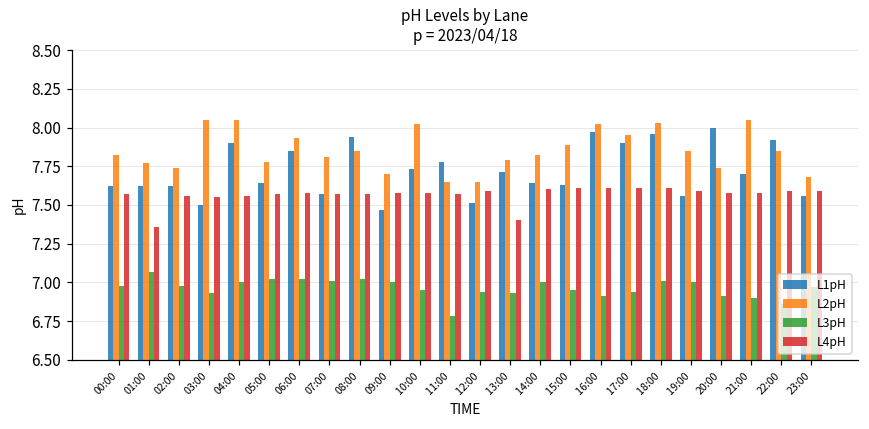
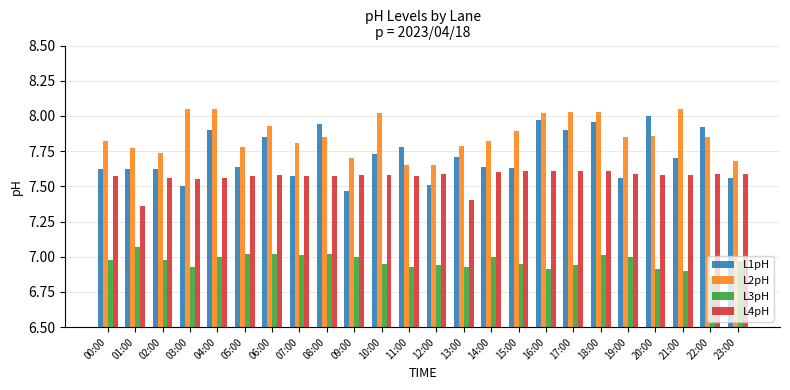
L3pH, 11:00: 6.78 -> 6.93
L2pH, 17:00: 7.95 -> 8.03
L2pH, 20:00: 7.74 -> 7.86
